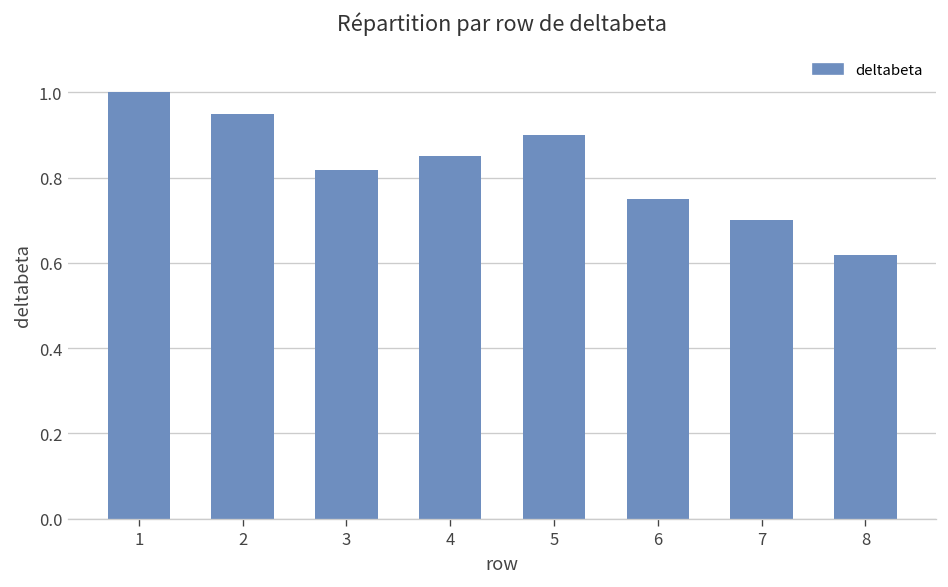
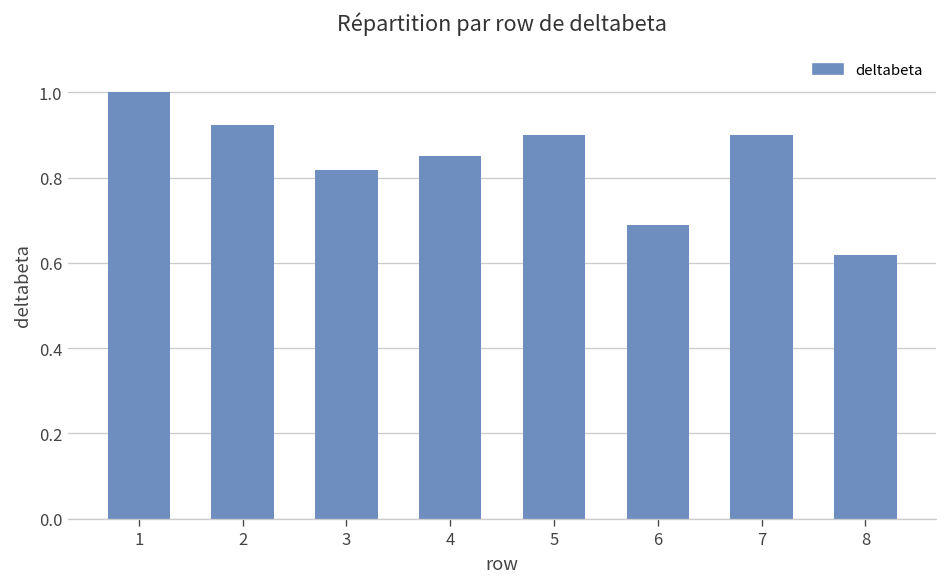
2: 0.95 -> 0.92
6: 0.75 -> 0.69
7: 0.7 -> 0.9
